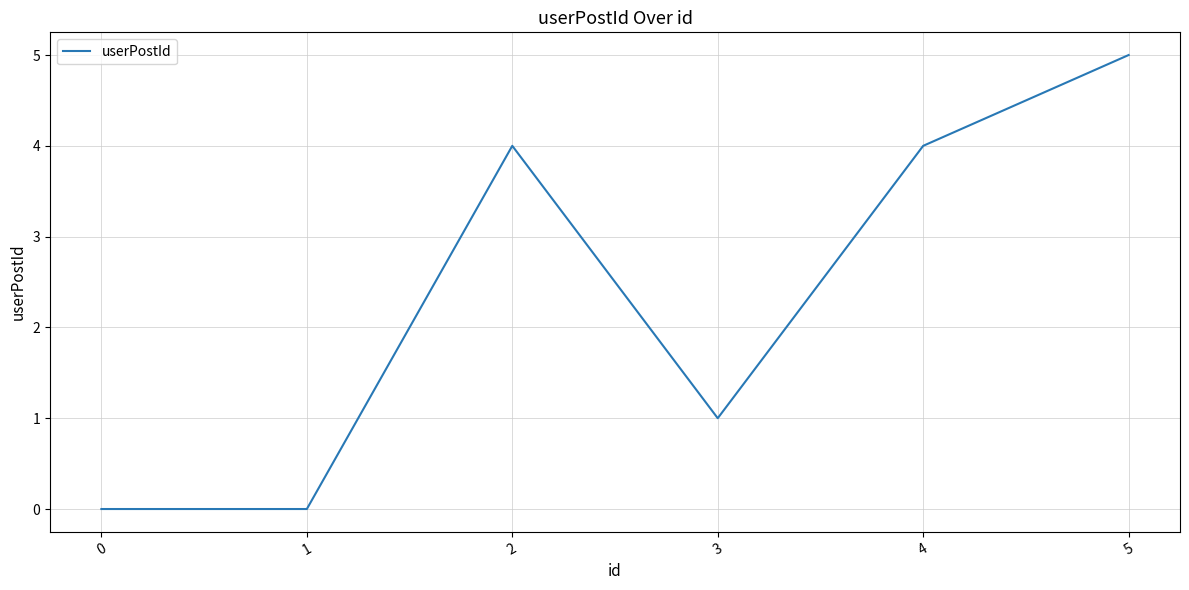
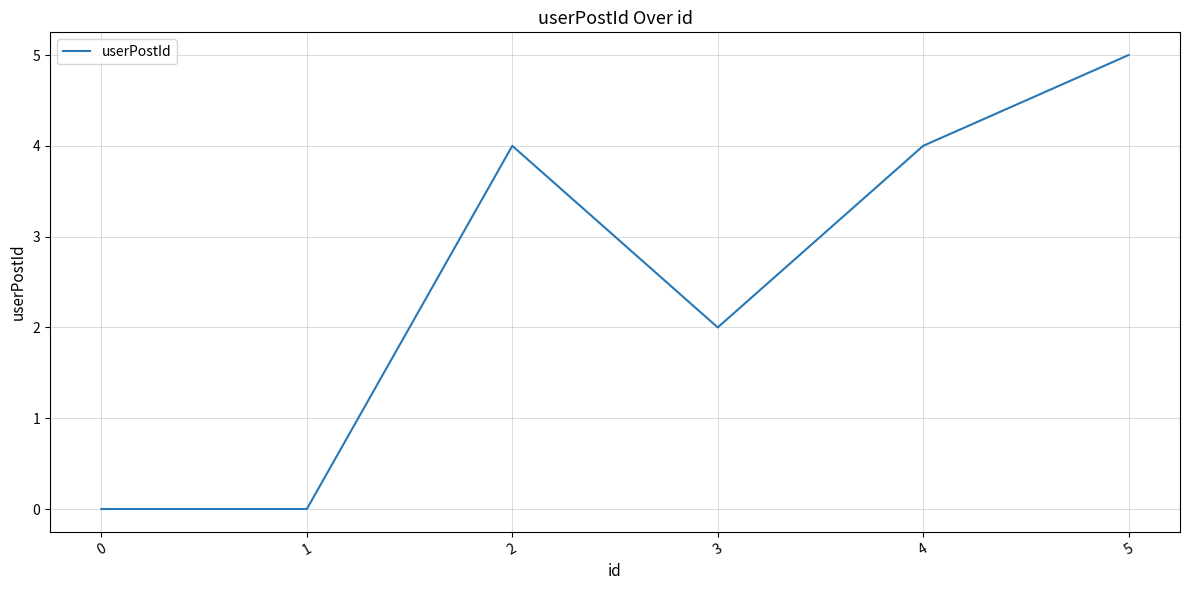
3: 1 -> 2
